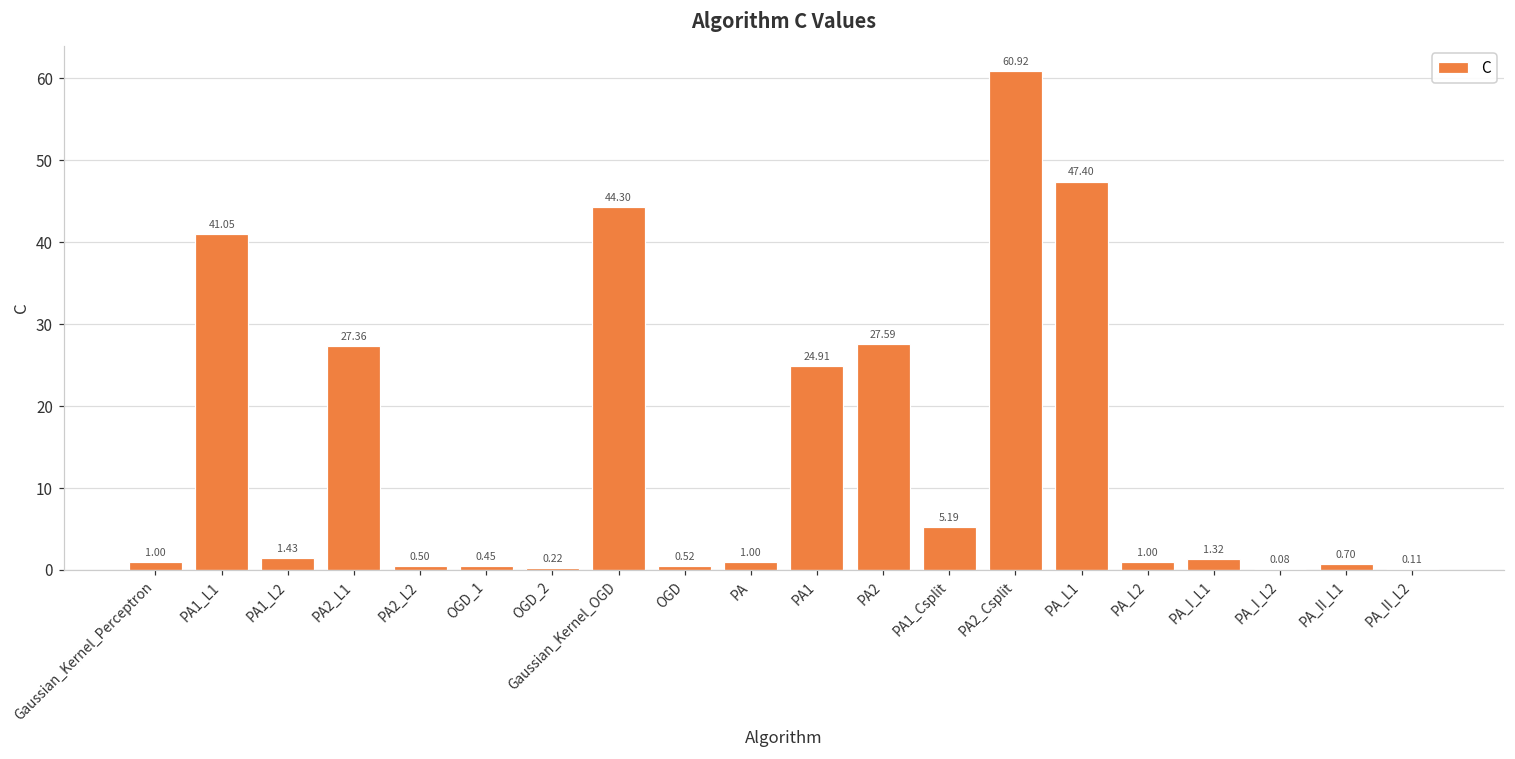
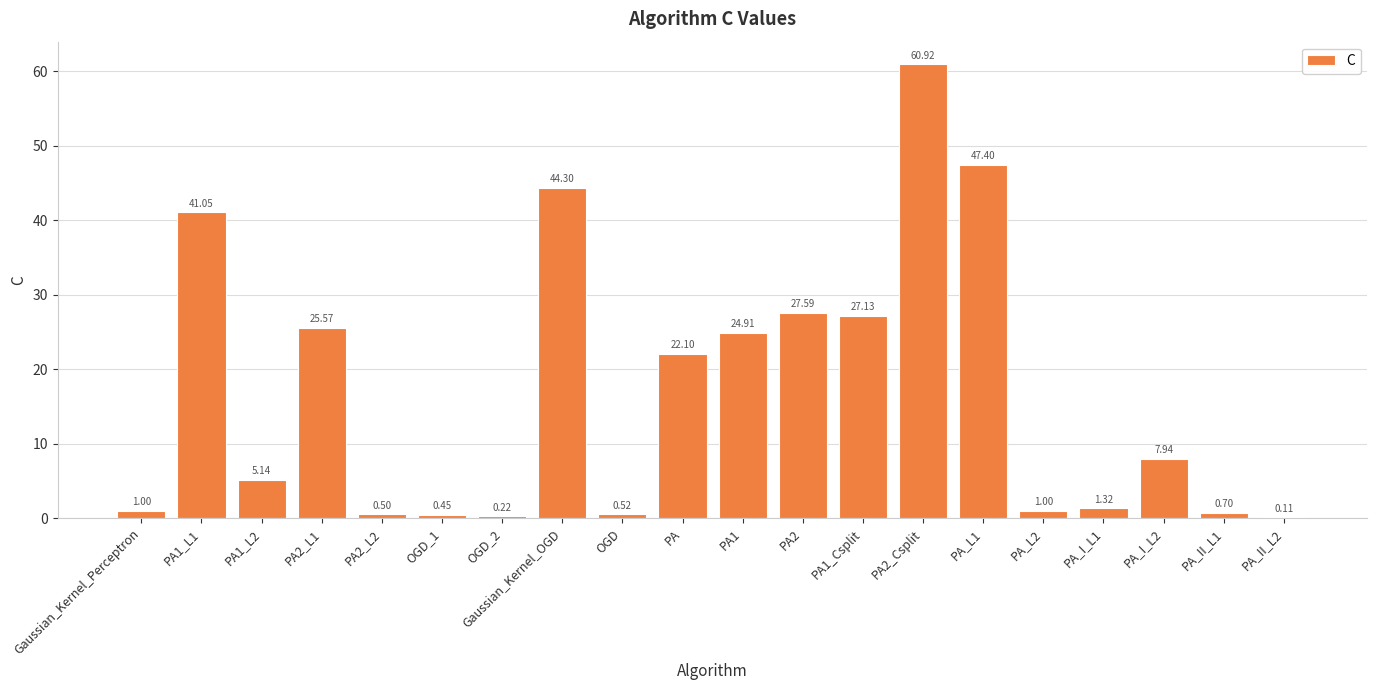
PA1_L2: 1.43 -> 5.14
PA2_L1: 27.36 -> 25.57
PA: 1.00 -> 22.10
PA1_Csplit: 5.19 -> 27.13
PA_I_L2: 0.08 -> 7.94
